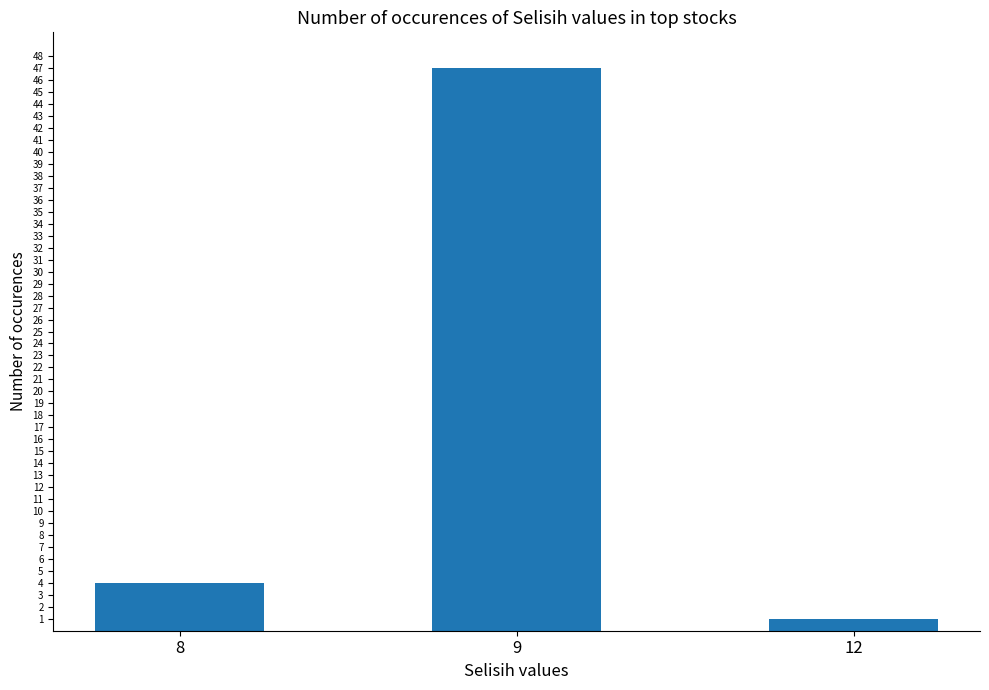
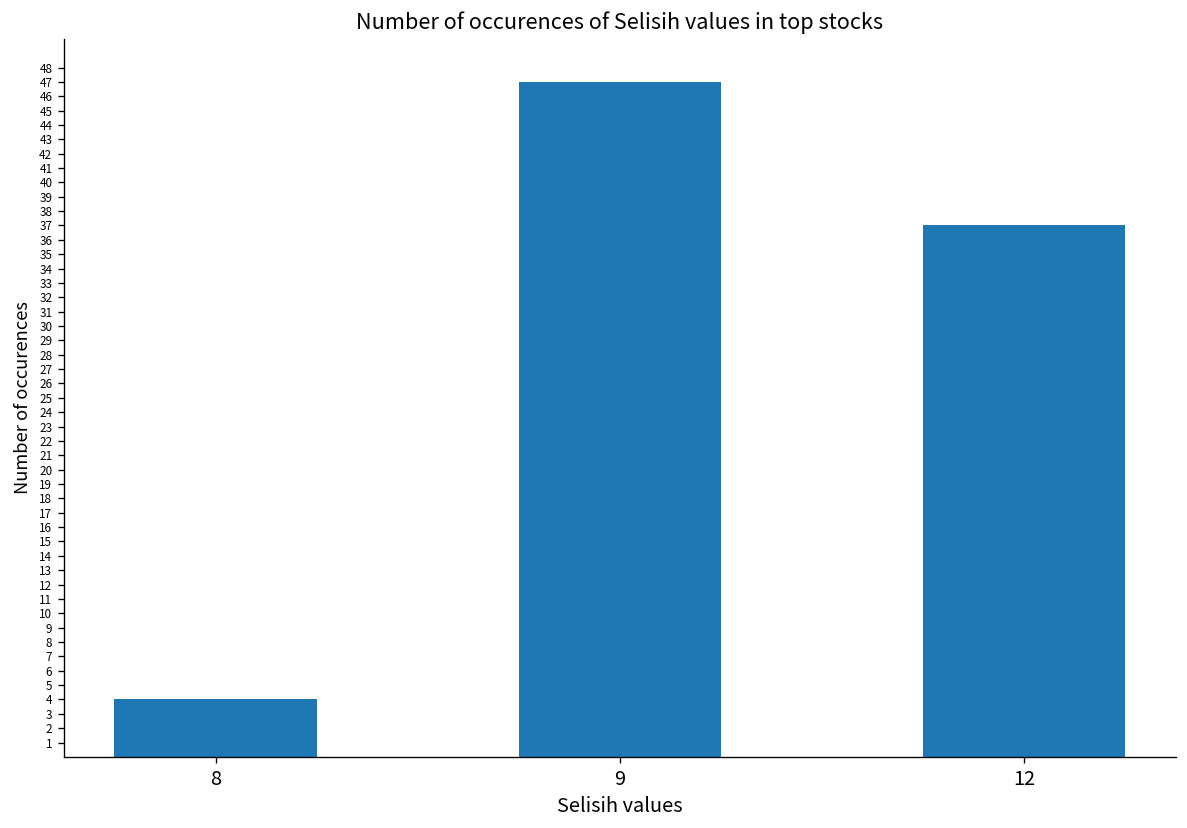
12: 1 -> 37
